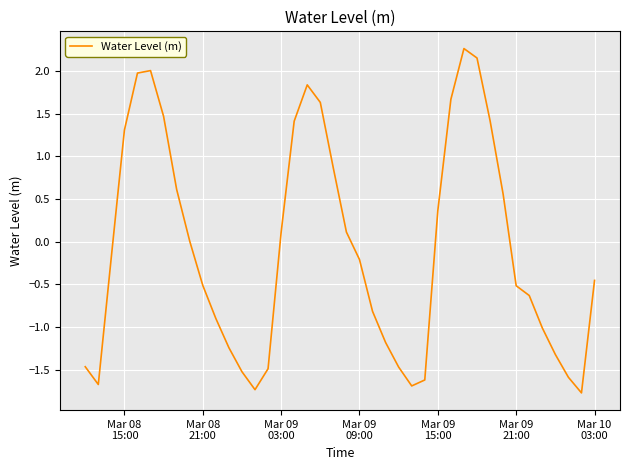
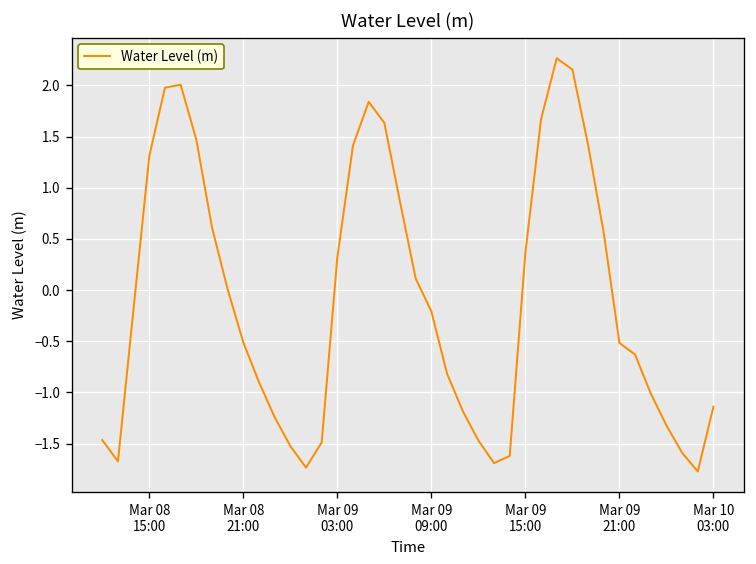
Mar 09 03:00: 0.1 -> 0.3
Mar 10 03:00: -0.5 -> -1.1
